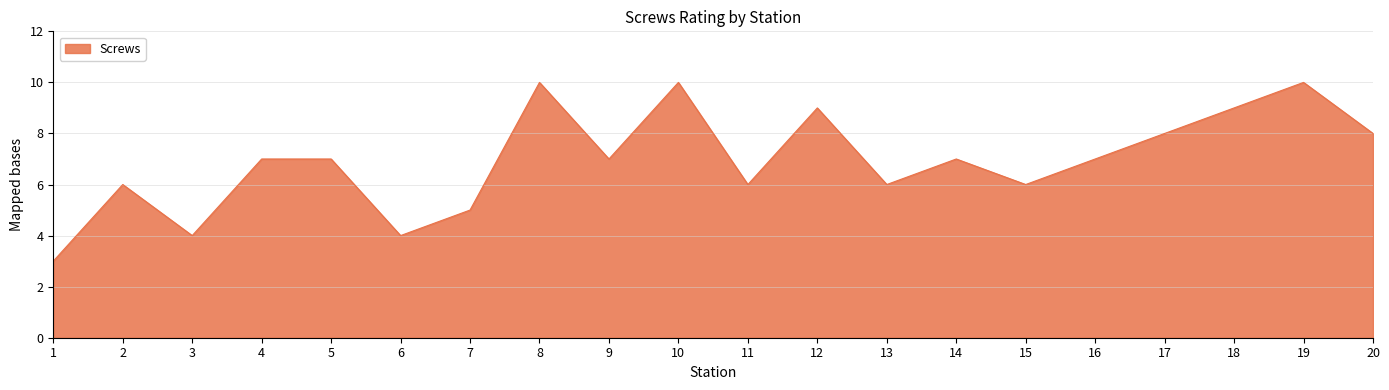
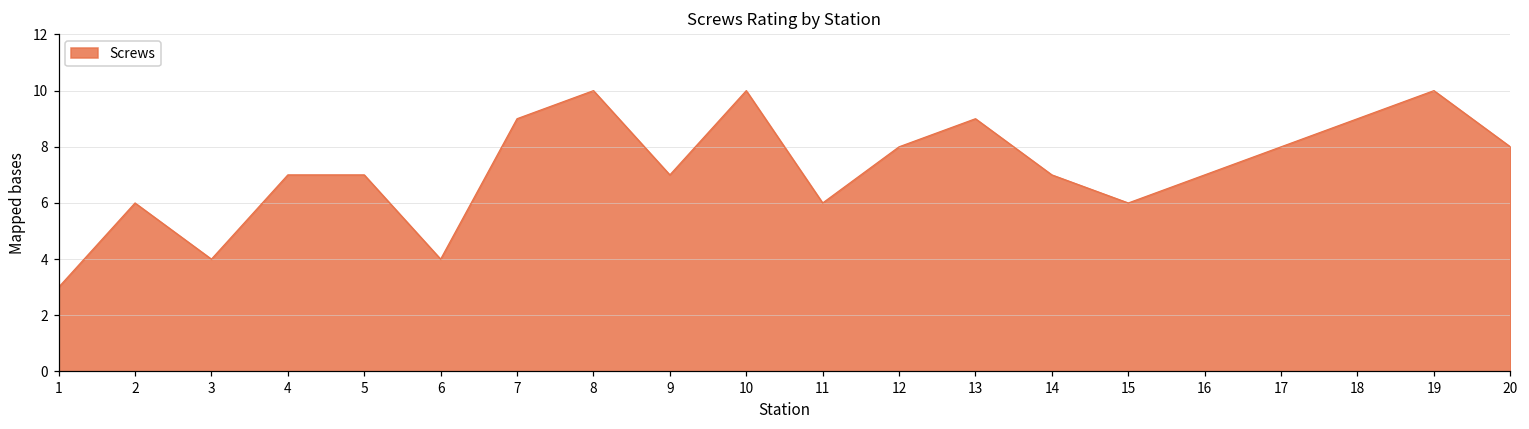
7: 5 -> 9
12: 9 -> 8
13: 6 -> 9
